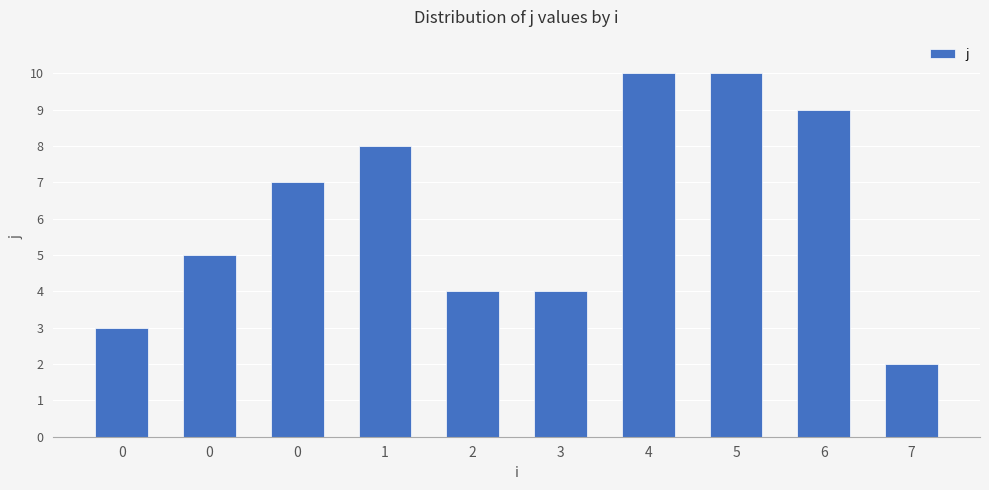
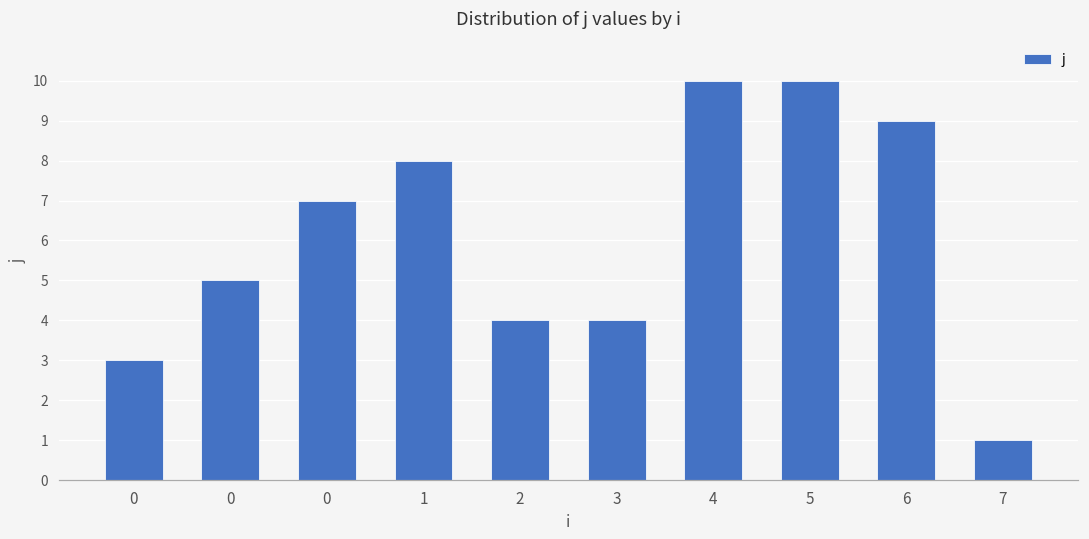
7: 2 -> 1
